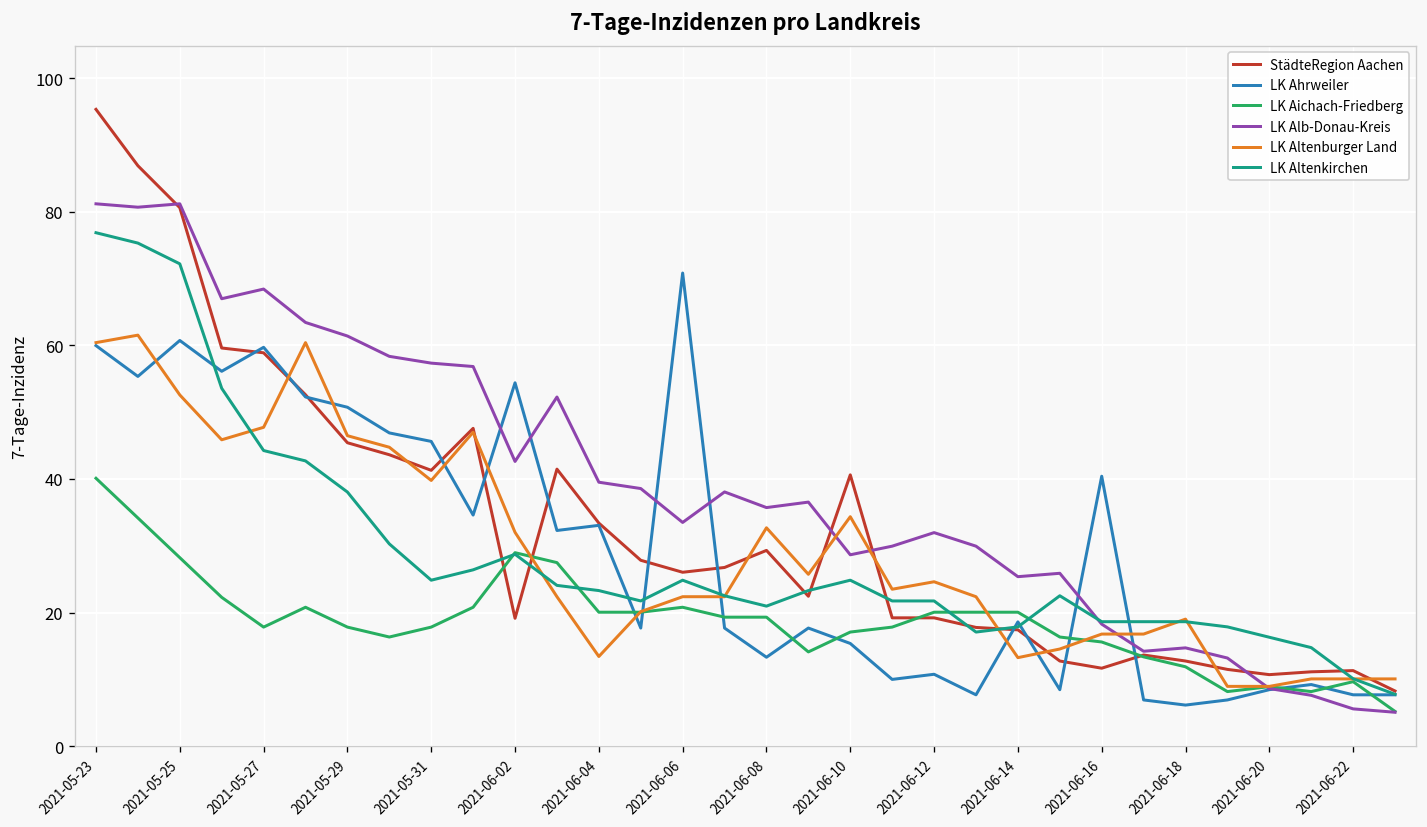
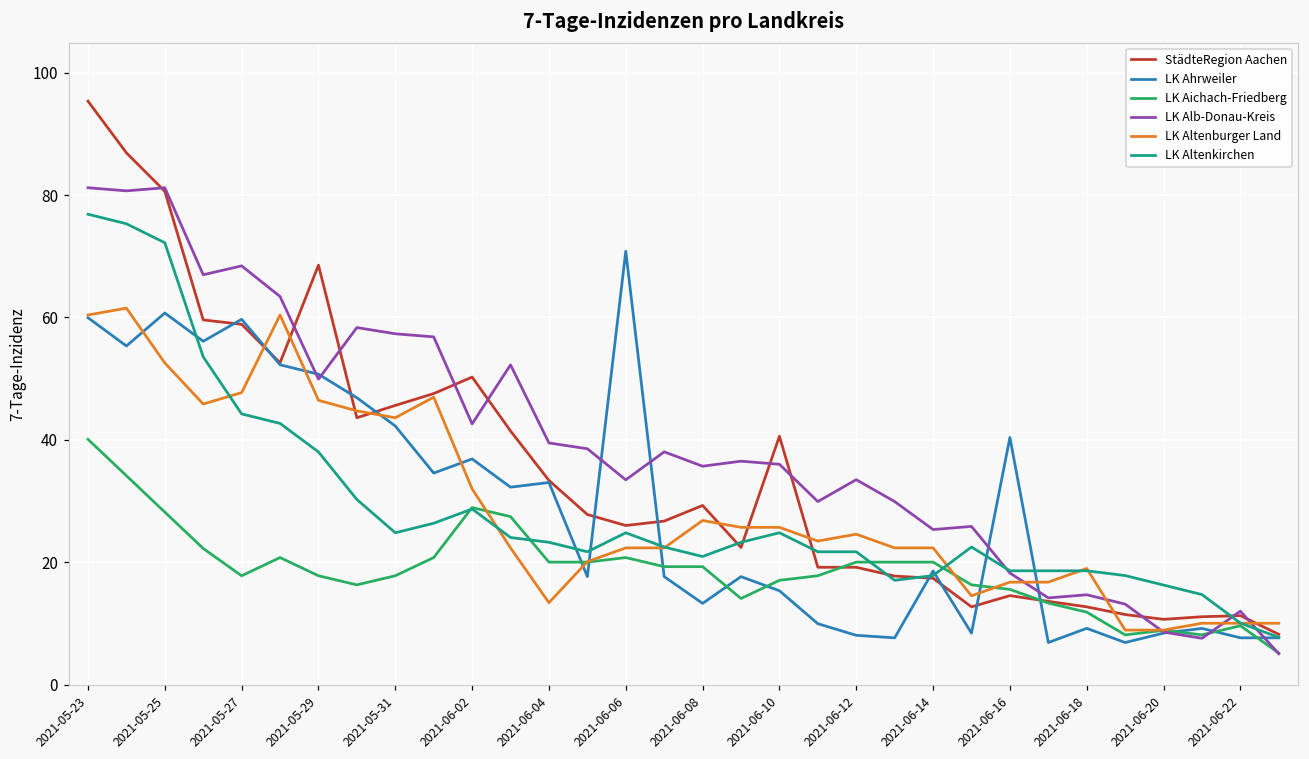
StädteRegion Aachen, 2021-05-29: 45 -> 69
LK Alb-Donau-Kreis, 2021-05-29: 61 -> 50
StädteRegion Aachen, 2021-05-31: 41 -> 46
LK Ahrweiler, 2021-05-31: 46 -> 42
LK Altenburger Land, 2021-05-31: 40 -> 44
StädteRegion Aachen, 2021-06-02: 19 -> 50
LK Ahrweiler, 2021-06-02: 54 -> 37
LK Altenburger Land, 2021-06-08: 33 -> 27
LK Alb-Donau-Kreis, 2021-06-10: 29 -> 36
LK Altenburger Land, 2021-06-10: 34 -> 26
LK Ahrweiler, 2021-06-12: 11 -> 8
LK Alb-Donau-Kreis, 2021-06-12: 32 -> 34
LK Altenburger Land, 2021-06-14: 13 -> 22
StädteRegion Aachen, 2021-06-16: 12 -> 15
LK Ahrweiler, 2021-06-18: 6 -> 9
LK Alb-Donau-Kreis, 2021-06-22: 6 -> 12
